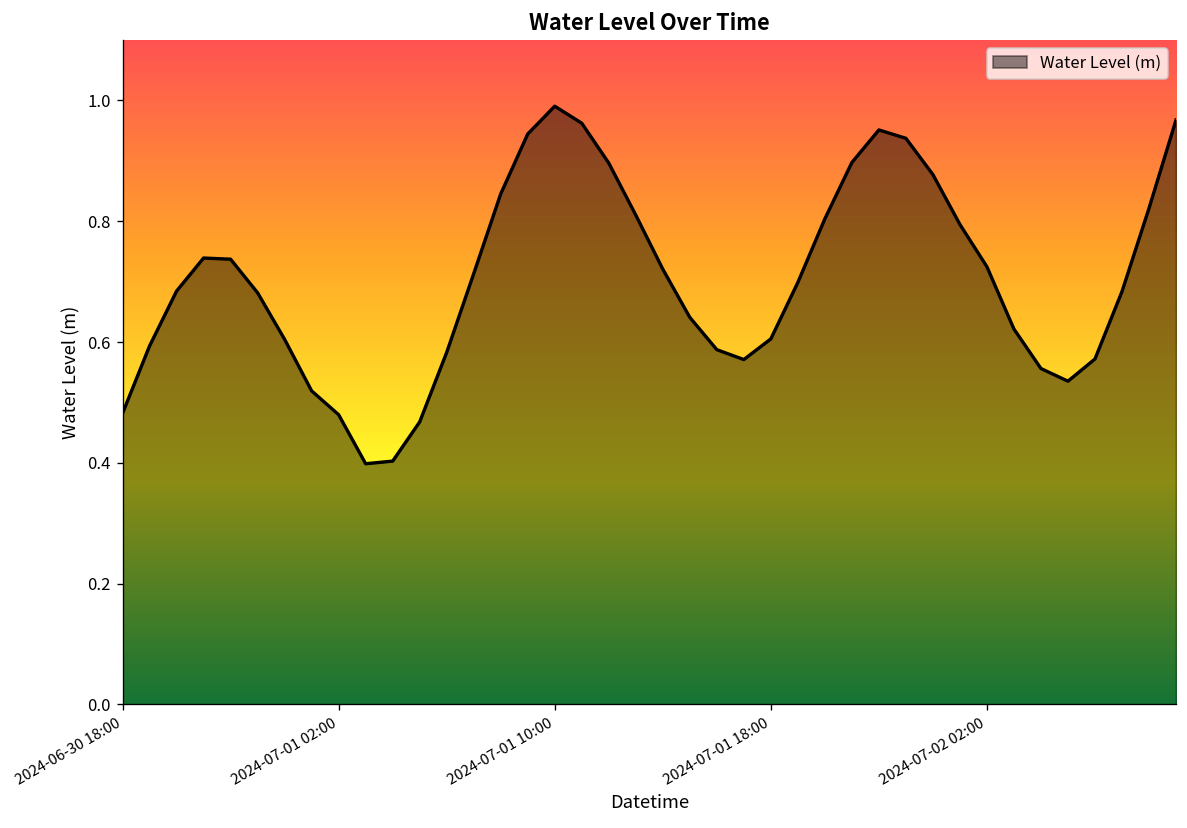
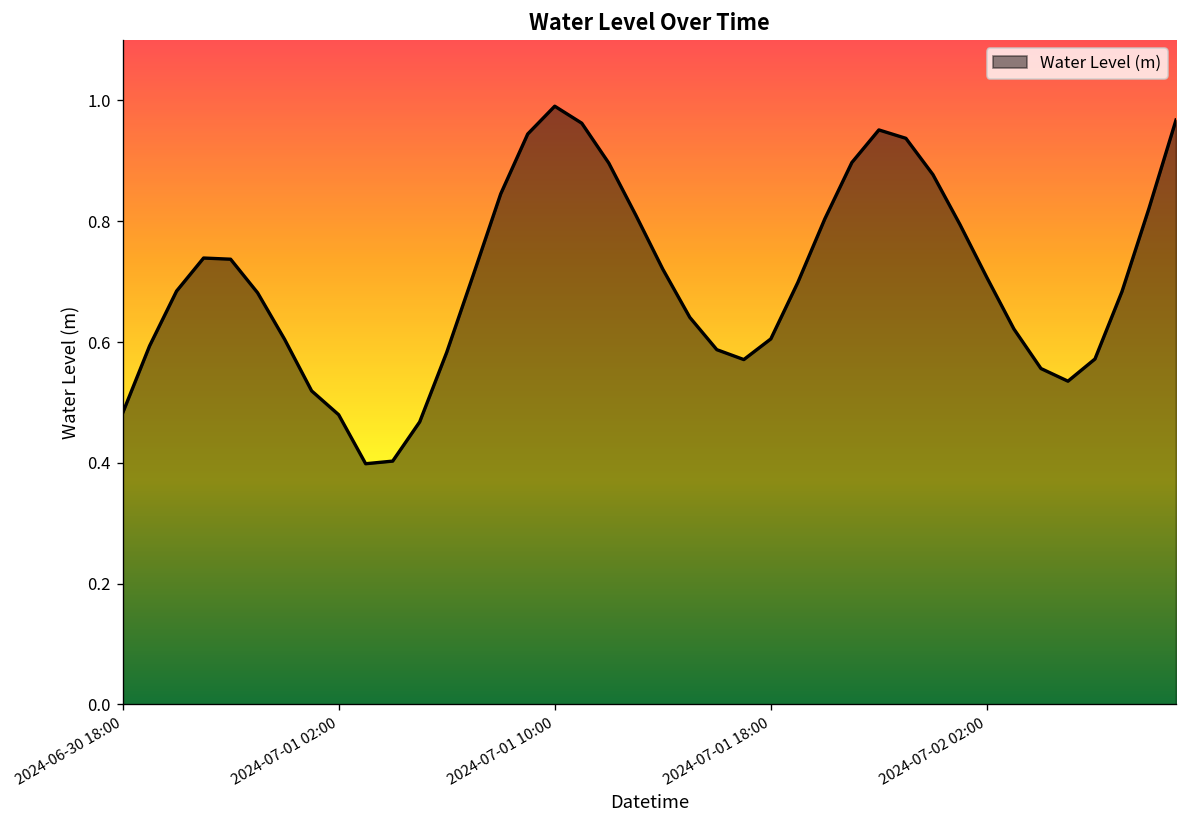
2024-07-02 02:00: 0.72 -> 0.71
